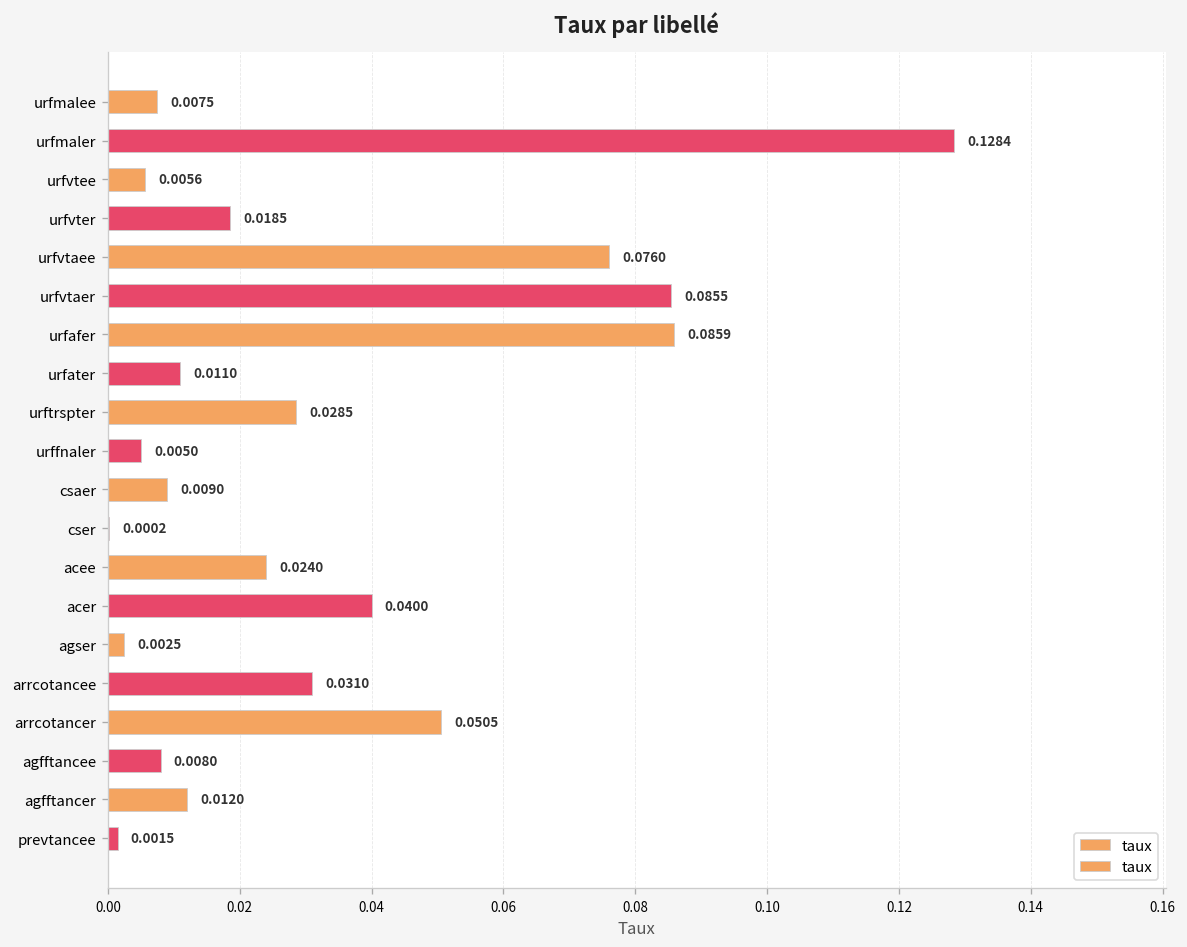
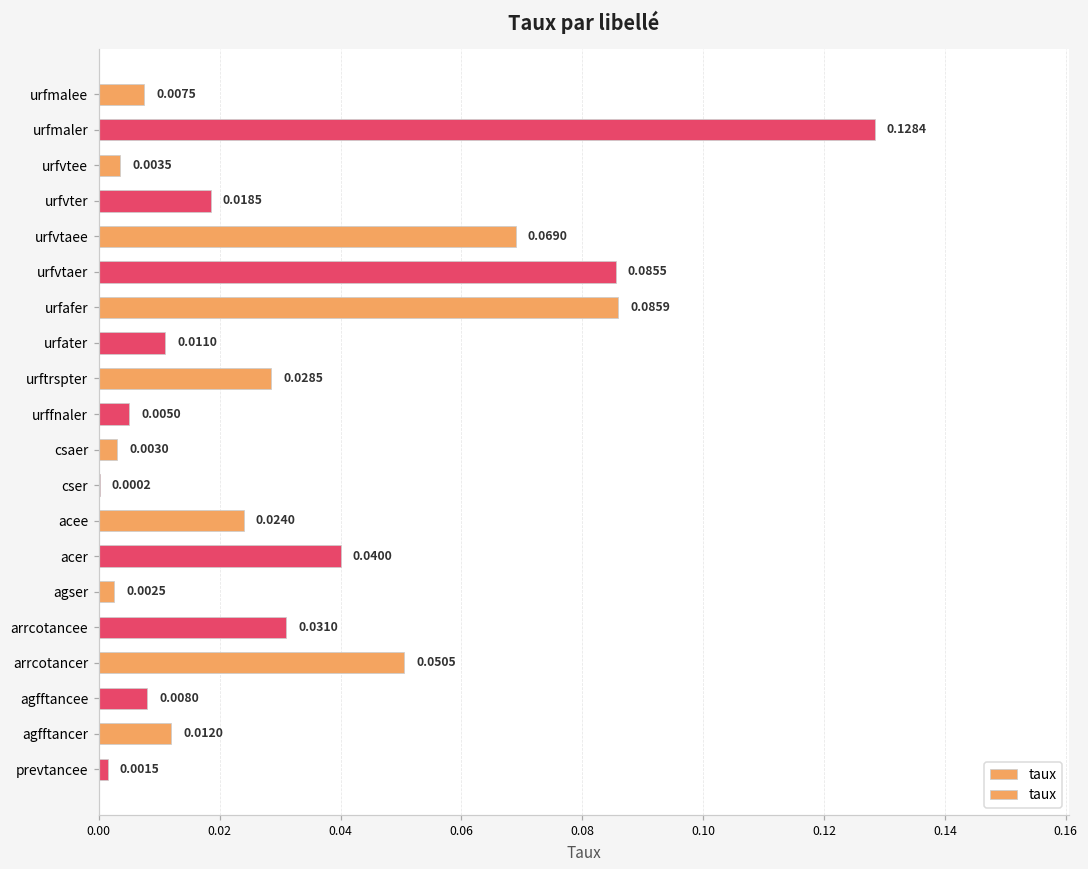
urfvtee: 0.0056 -> 0.0035
urfvtaee: 0.0760 -> 0.0690
csaer: 0.0090 -> 0.0030
